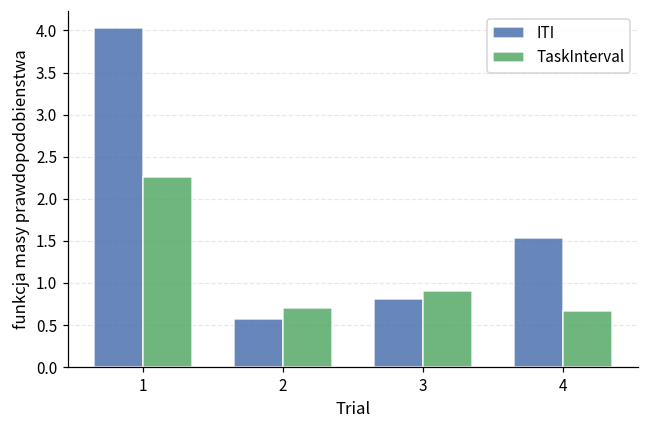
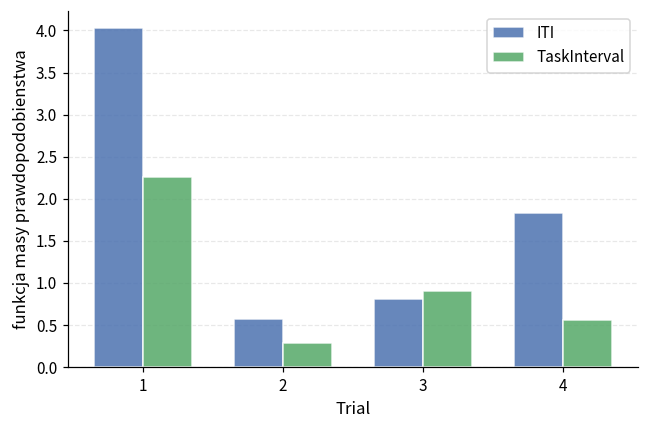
TaskInterval, 2: 0.7 -> 0.3
ITI, 4: 1.5 -> 1.8
TaskInterval, 4: 0.7 -> 0.6
